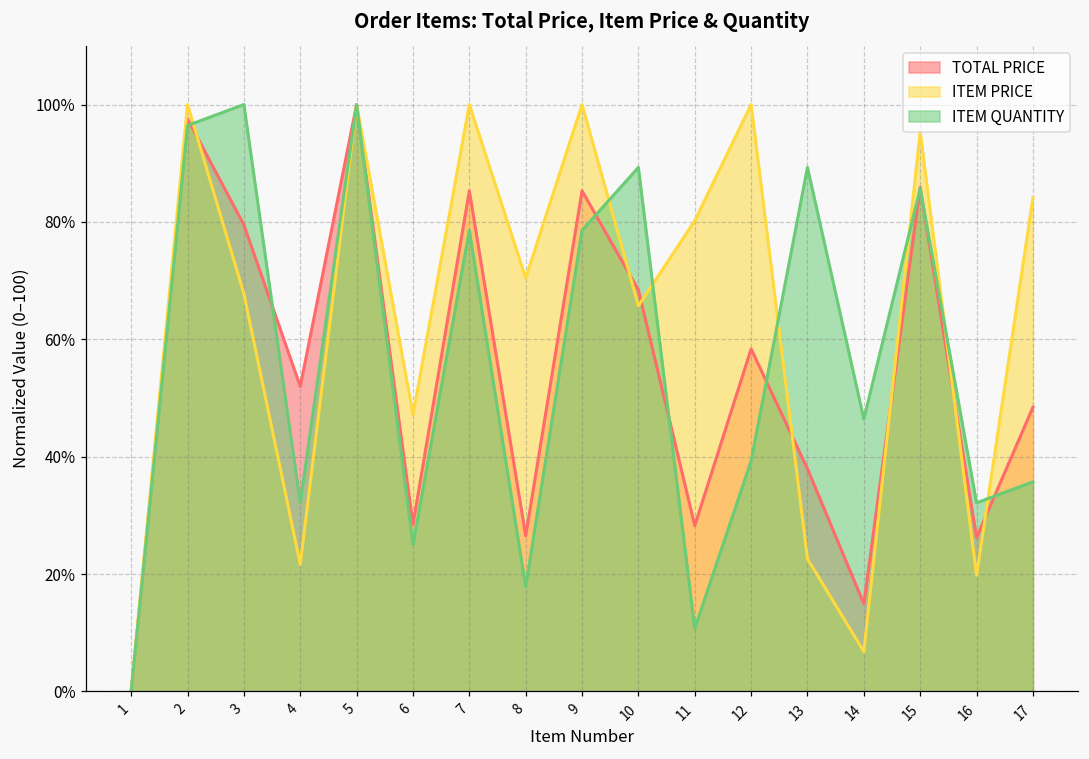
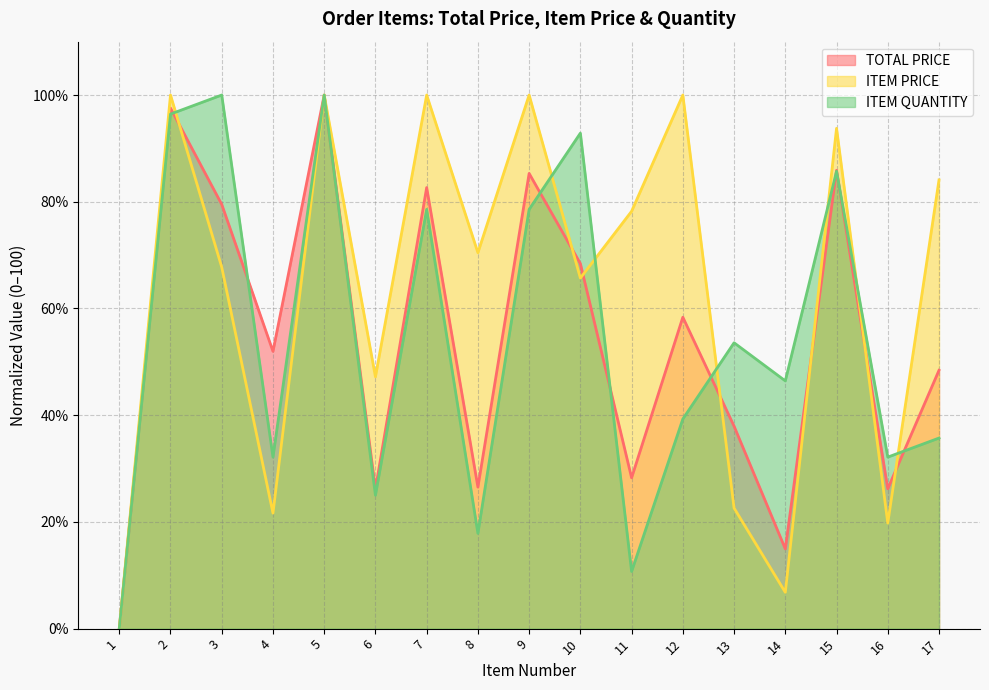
TOTAL PRICE, 6: 28% -> 26%
TOTAL PRICE, 7: 85% -> 83%
ITEM QUANTITY, 10: 89% -> 93%
ITEM PRICE, 11: 80% -> 78%
ITEM QUANTITY, 13: 89% -> 54%
ITEM PRICE, 15: 95% -> 94%
